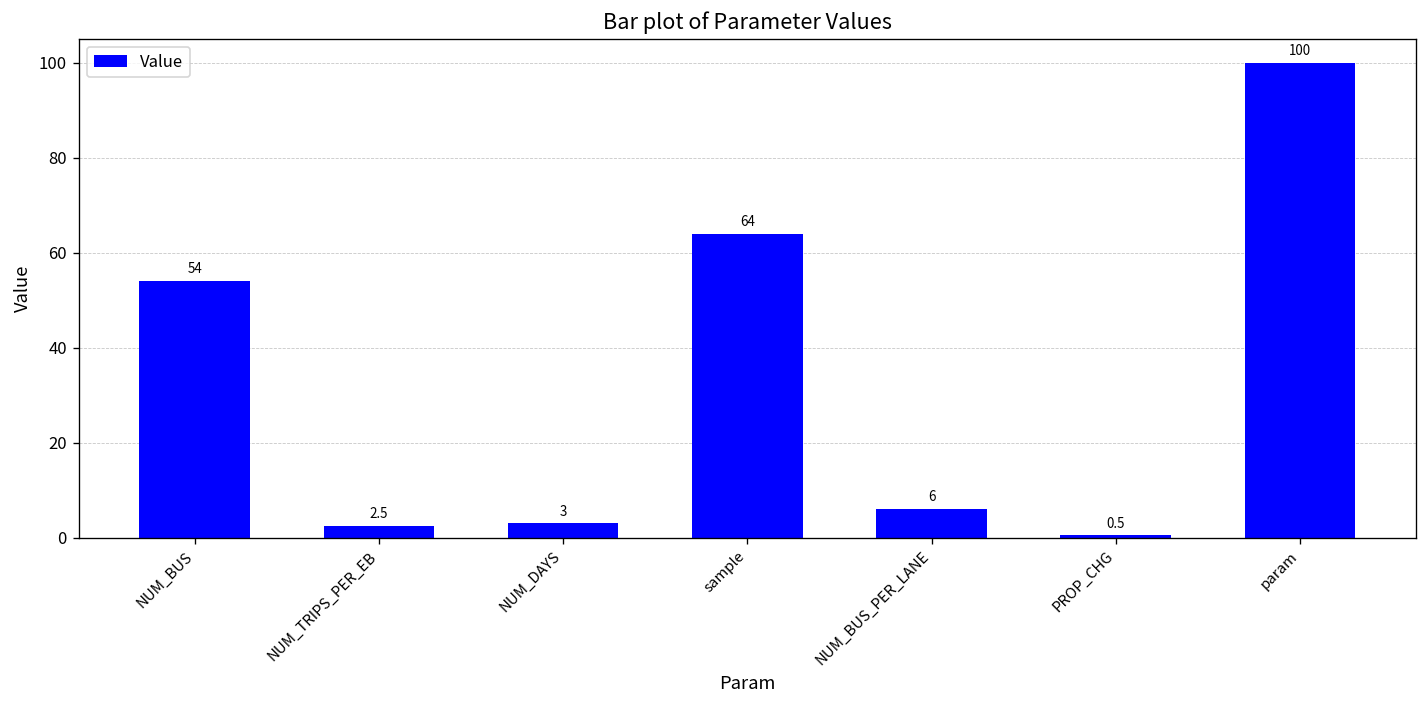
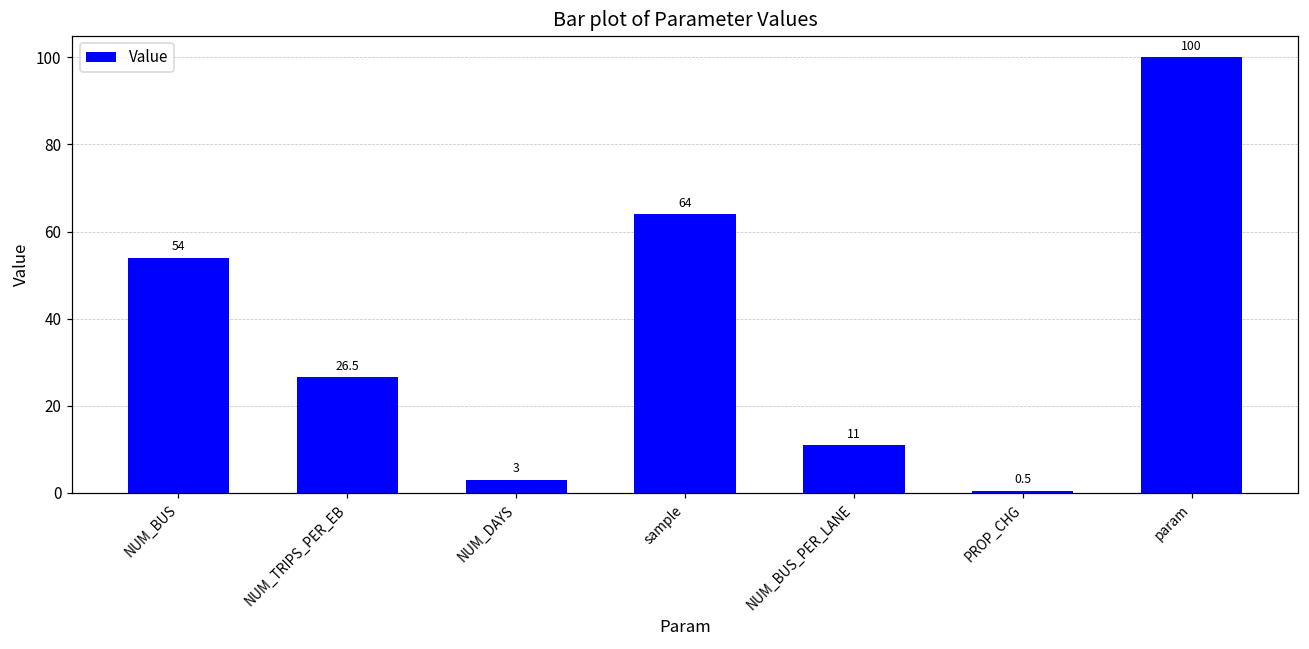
NUM_TRIPS_PER_EB: 2.5 -> 26.5
NUM_BUS_PER_LANE: 6 -> 11
